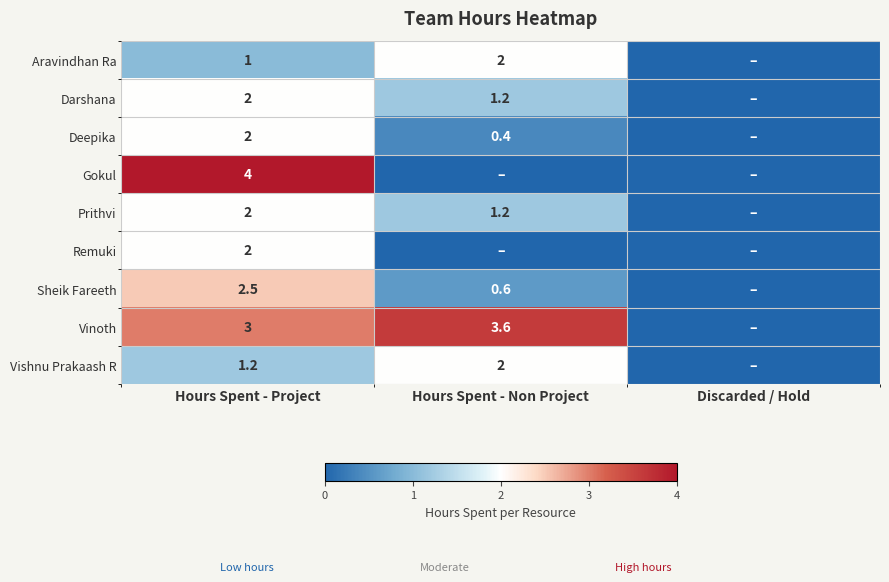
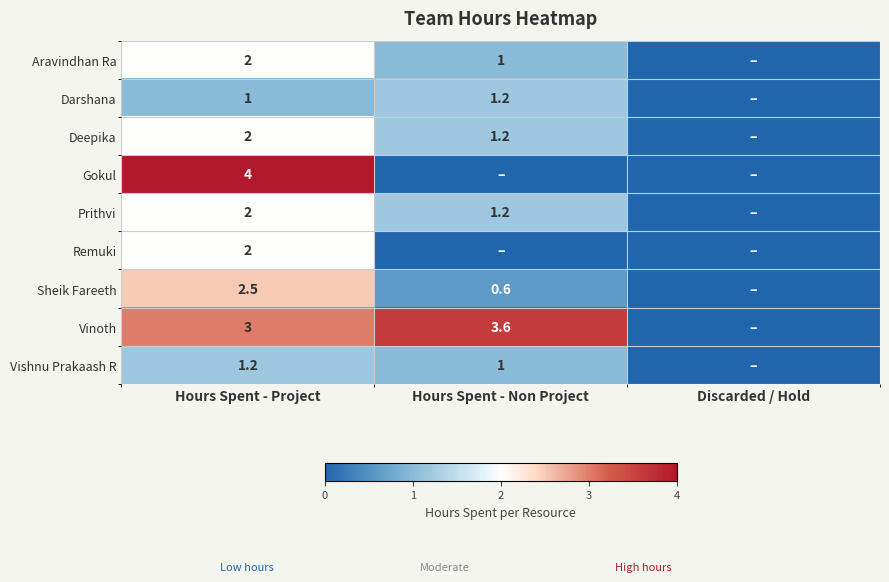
Aravindhan Ra, Hours Spent - Project: 1 -> 2
Aravindhan Ra, Hours Spent - Non Project: 2 -> 1
Darshana, Hours Spent - Project: 2 -> 1
Deepika, Hours Spent - Non Project: 0.4 -> 1.2
Vishnu Prakaash R, Hours Spent - Non Project: 2 -> 1
